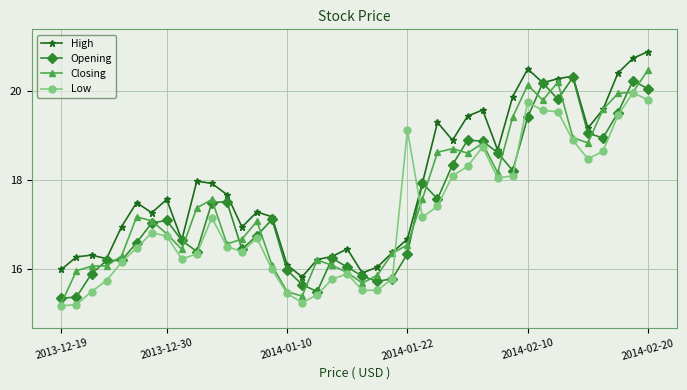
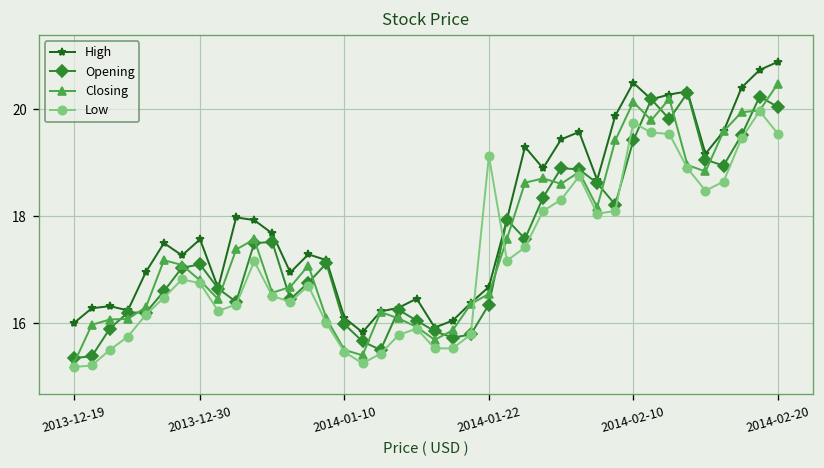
Low, 2014-02-20: 19.8 -> 19.6
